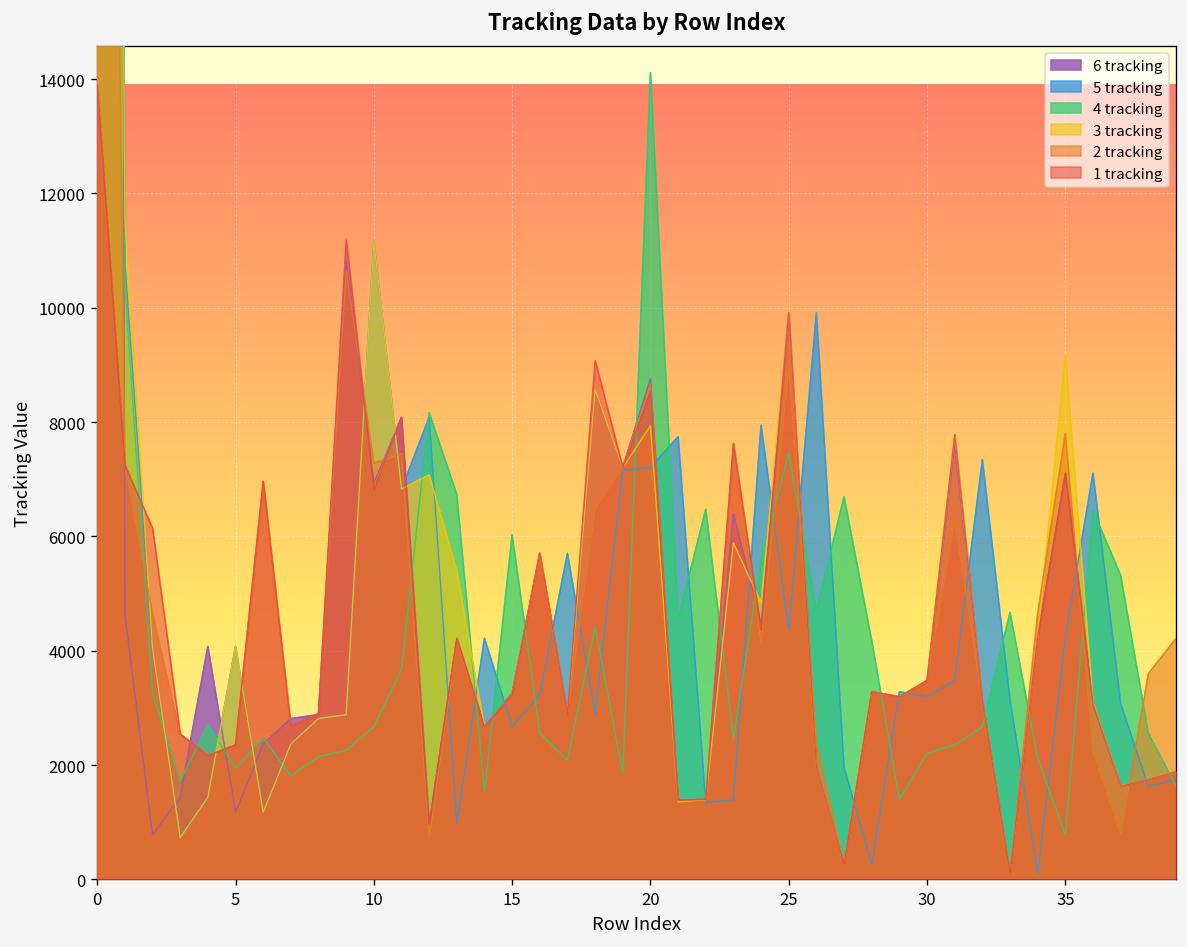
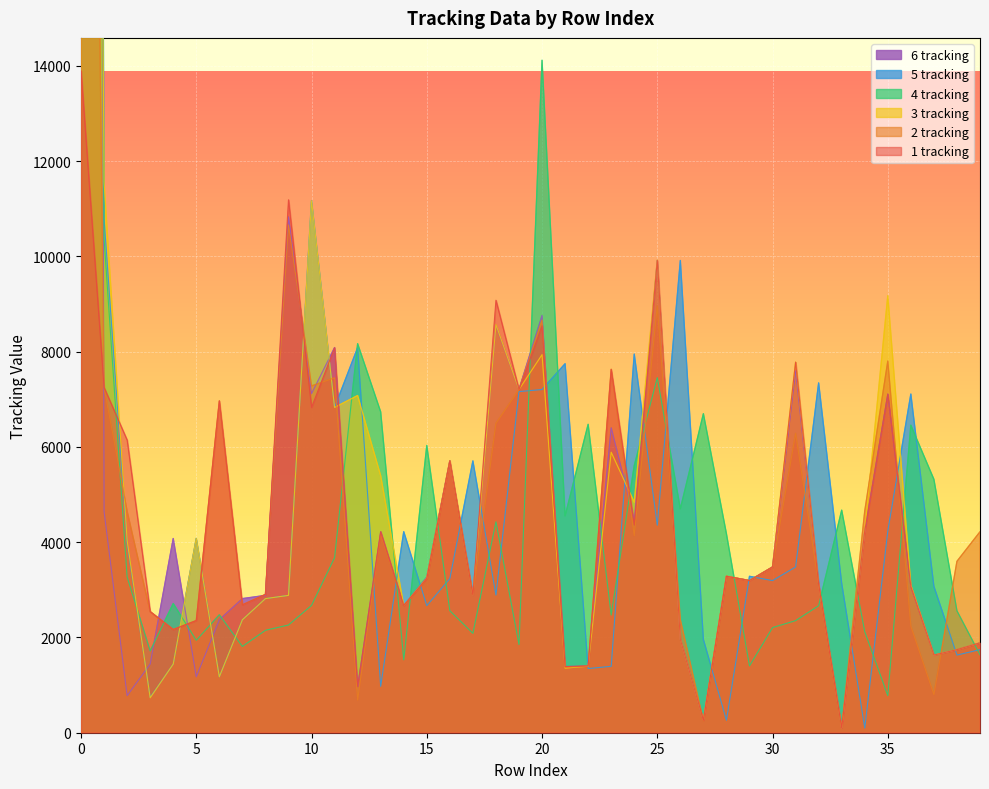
6 tracking, 10: 6900 -> 7100
